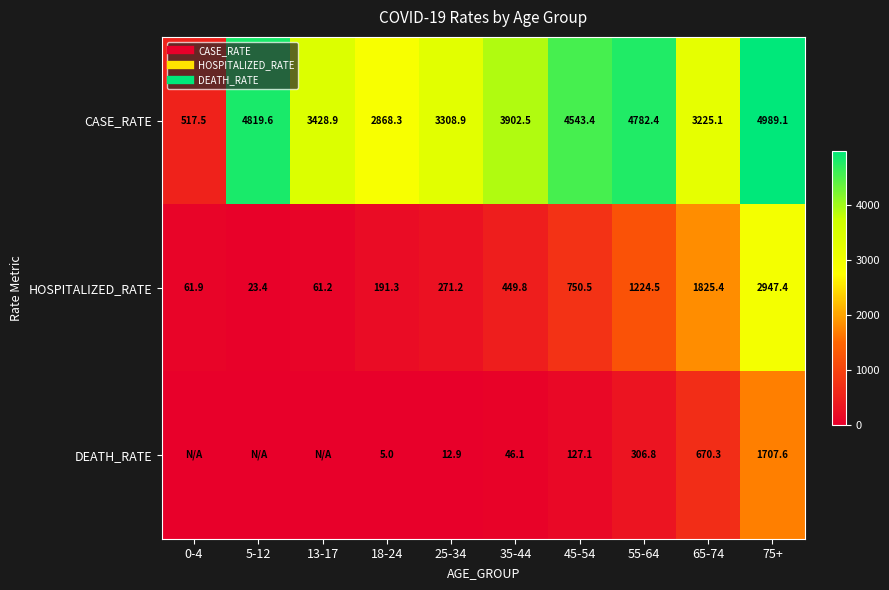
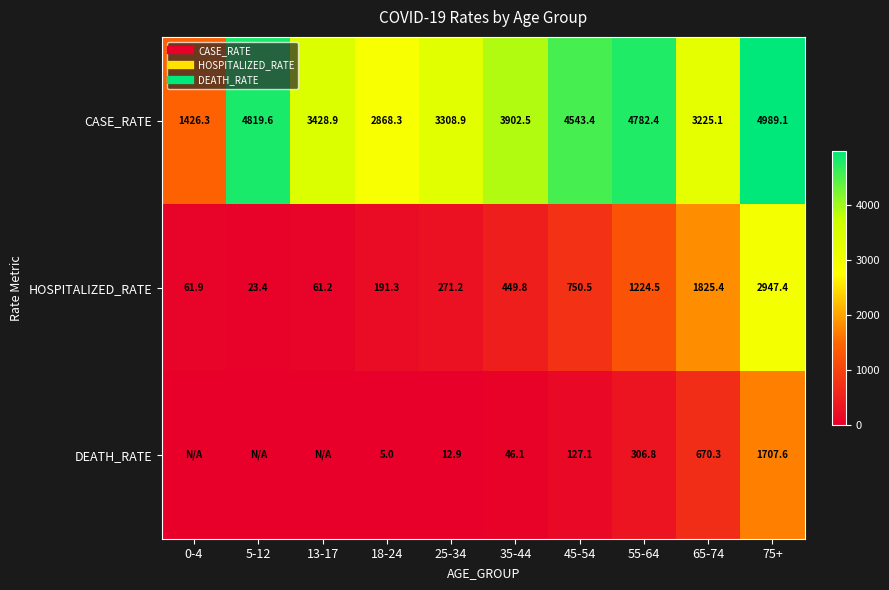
CASE_RATE, 0-4: 517.5 -> 1426.3
